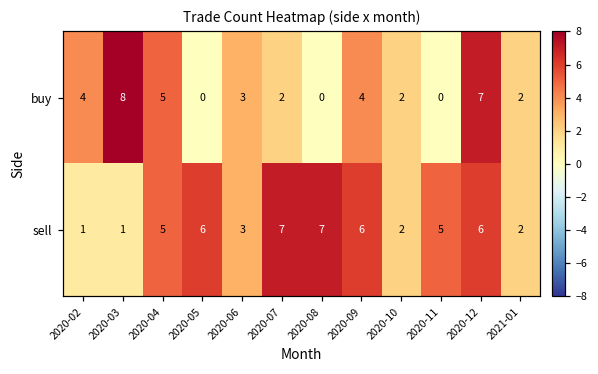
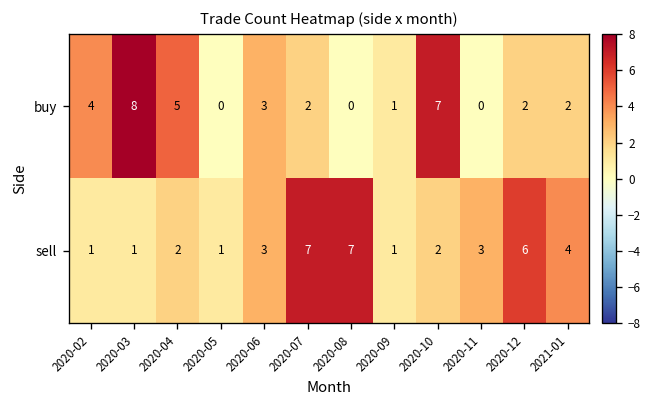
buy, 2020-09: 4 -> 1
buy, 2020-10: 2 -> 7
buy, 2020-12: 7 -> 2
sell, 2020-04: 5 -> 2
sell, 2020-05: 6 -> 1
sell, 2020-09: 6 -> 1
sell, 2020-11: 5 -> 3
sell, 2021-01: 2 -> 4
